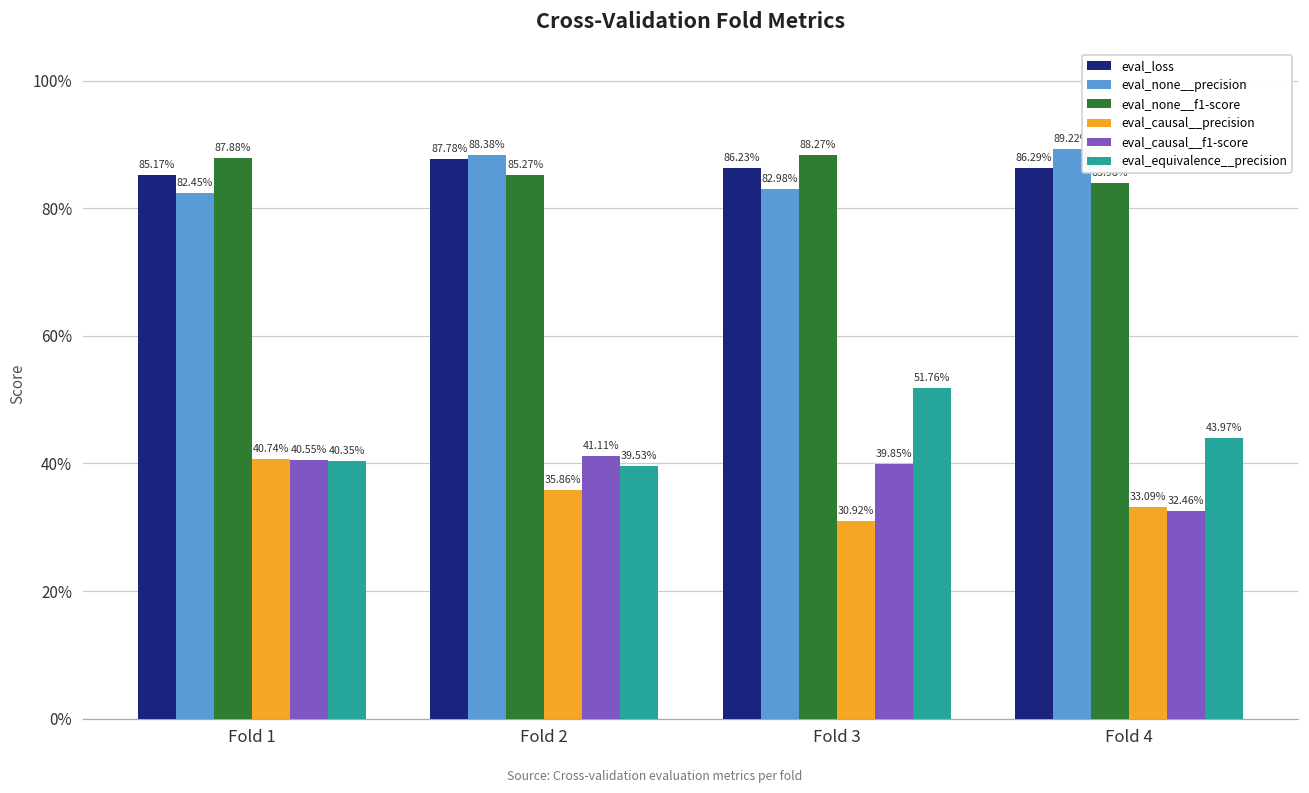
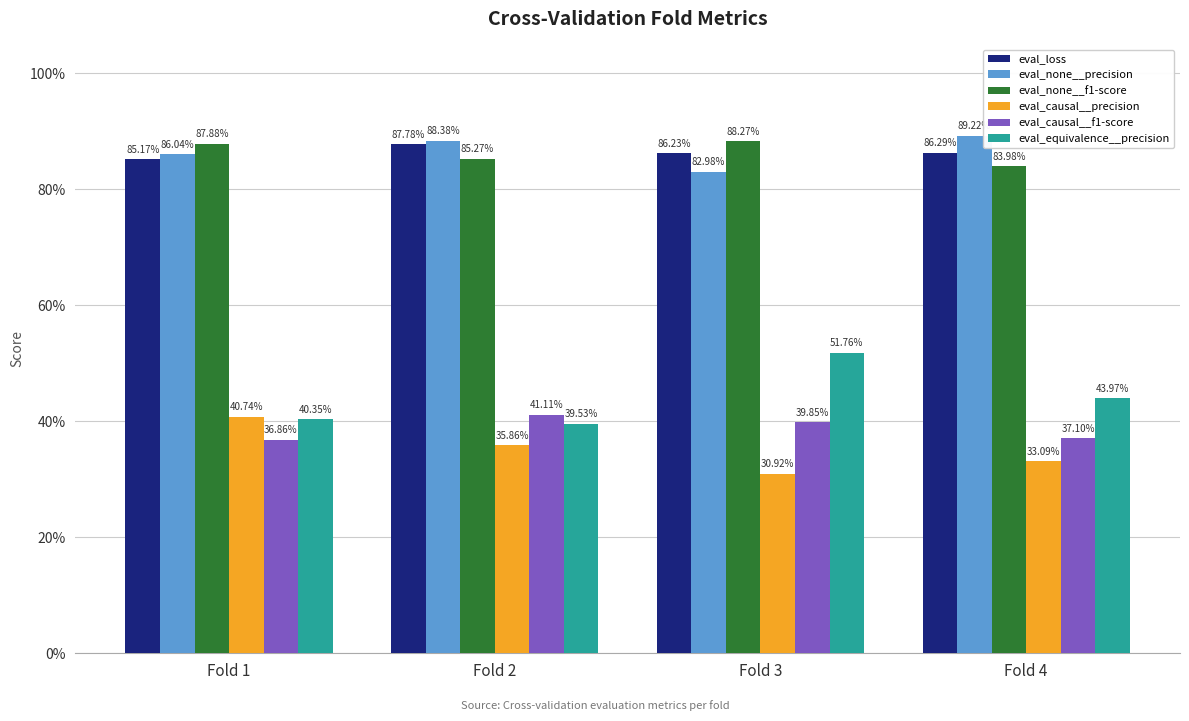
eval_none__precision, Fold 1: 82.45% -> 86.04%
eval_causal__f1-score, Fold 1: 40.55% -> 36.86%
eval_causal__f1-score, Fold 4: 32.46% -> 37.10%
